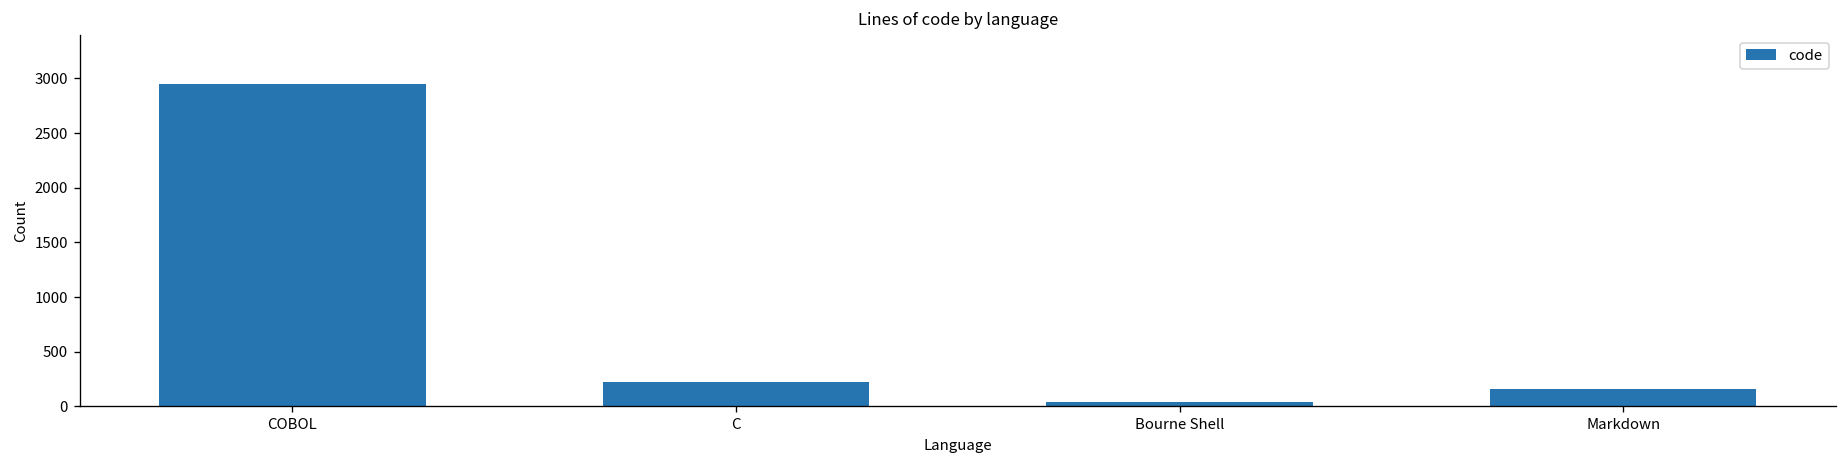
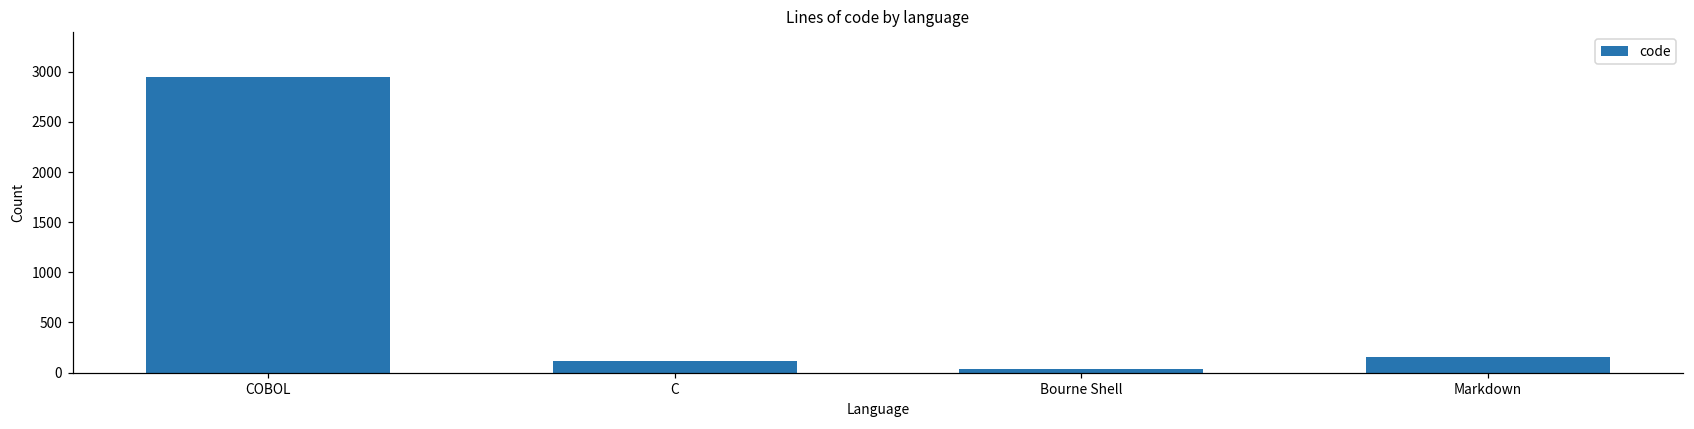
C: 200 -> 100
